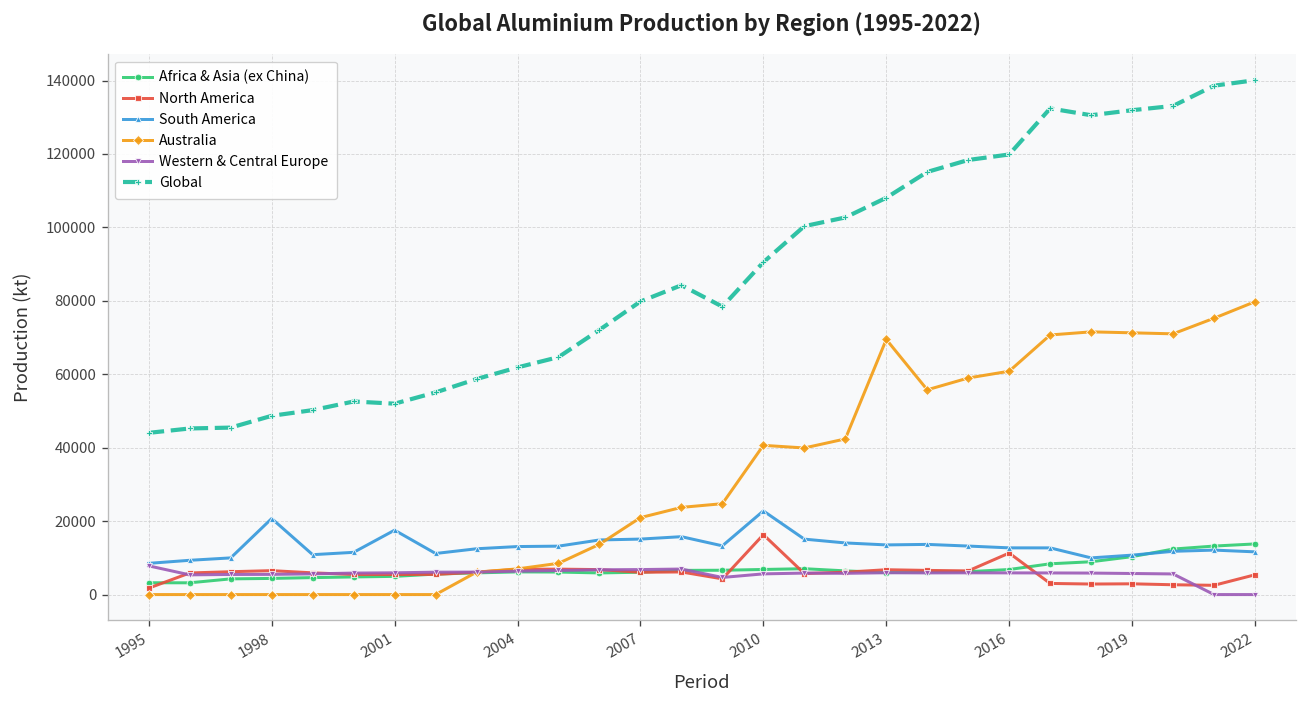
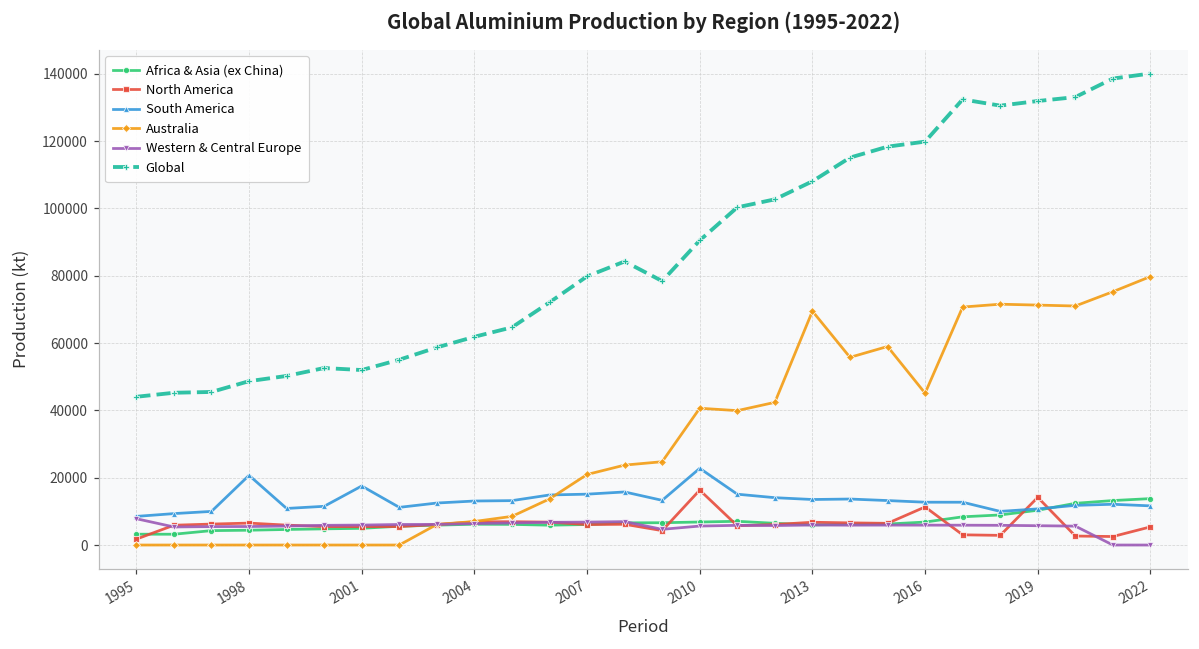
Australia, 2016: 61000 -> 45000
North America, 2019: 3000 -> 14000
